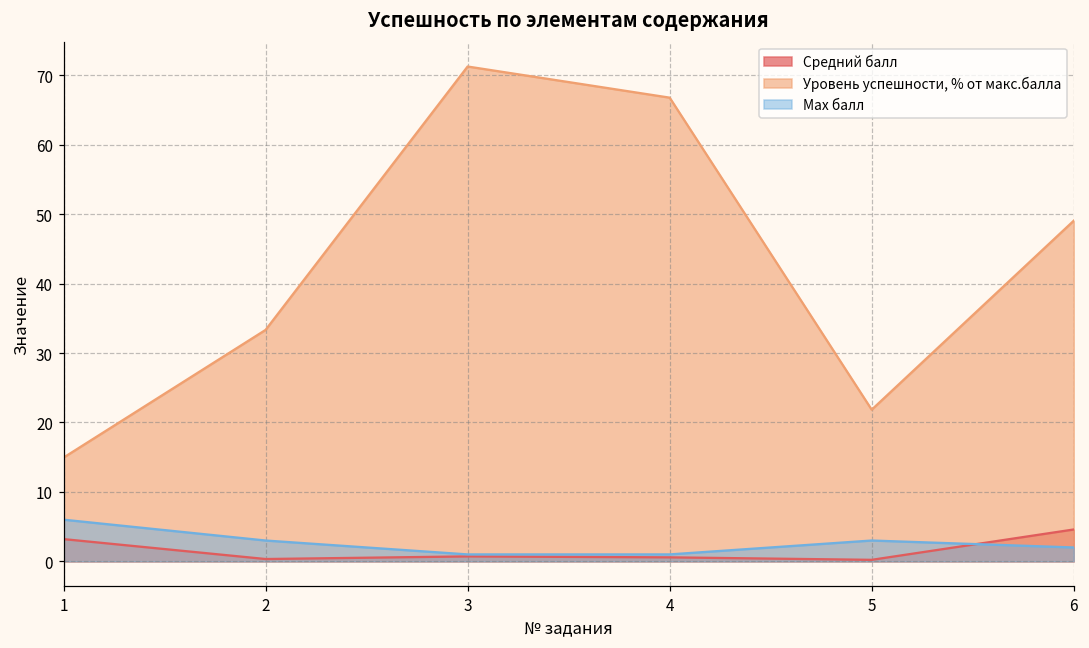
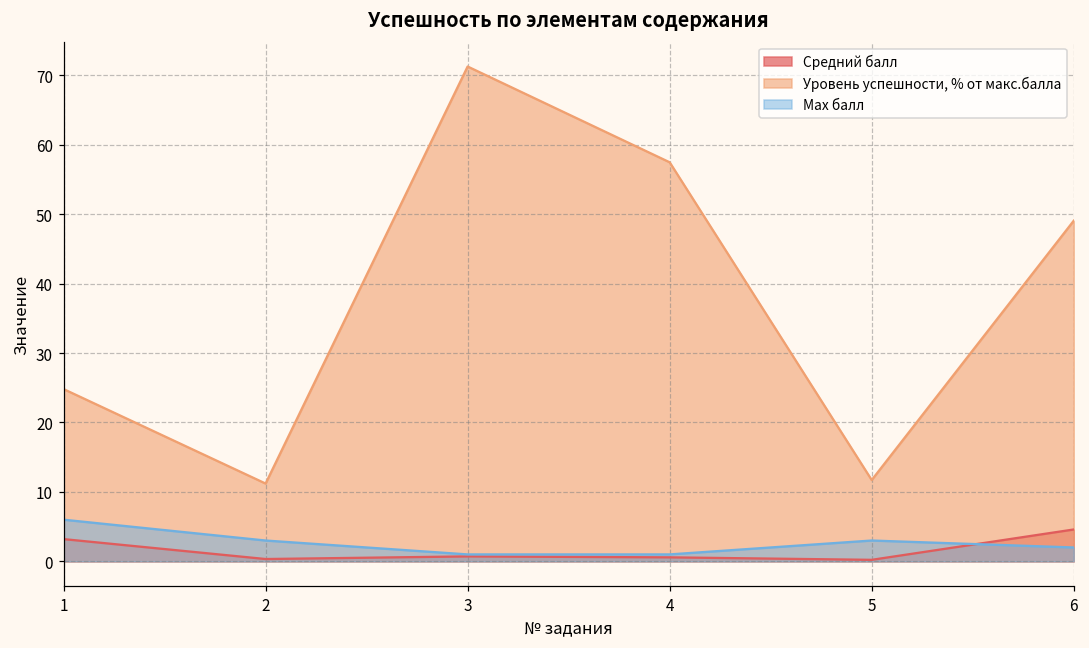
Уровень успешности, % от макс.балла, 1: 15 -> 25
Уровень успешности, % от макс.балла, 2: 33 -> 11
Уровень успешности, % от макс.балла, 4: 67 -> 57
Уровень успешности, % от макс.балла, 5: 22 -> 12
